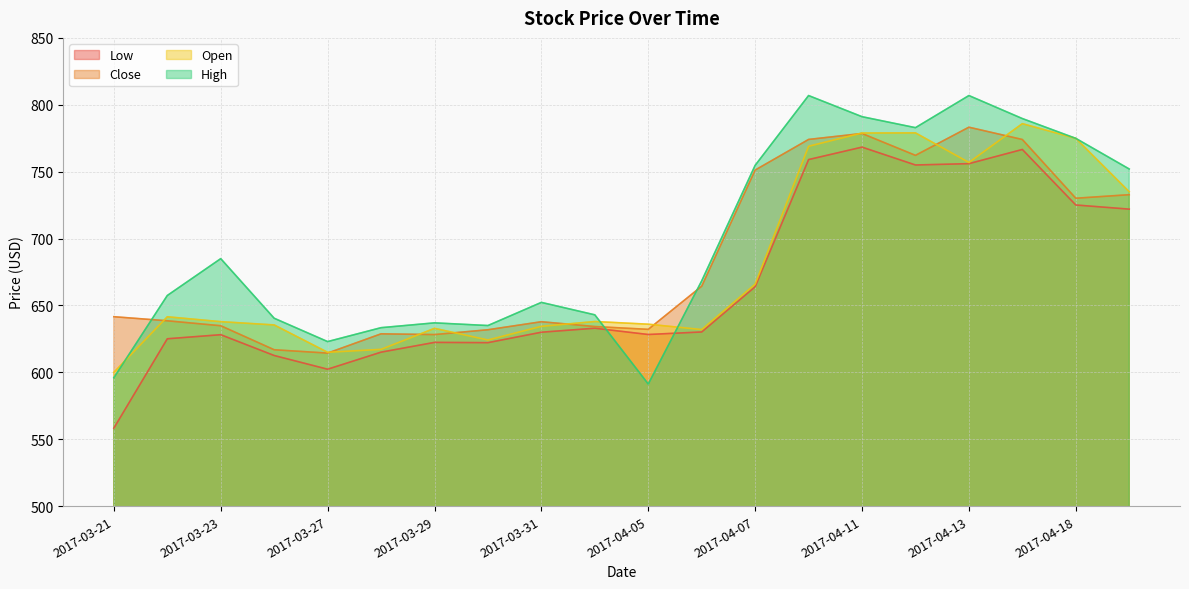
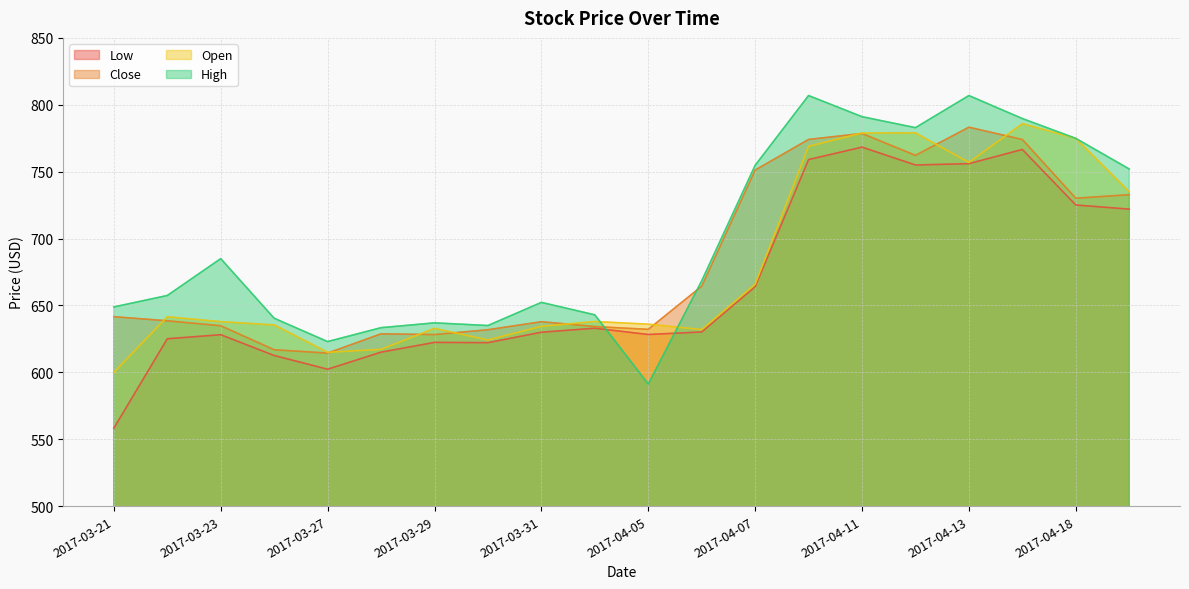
High, 2017-03-21: 596 -> 649
